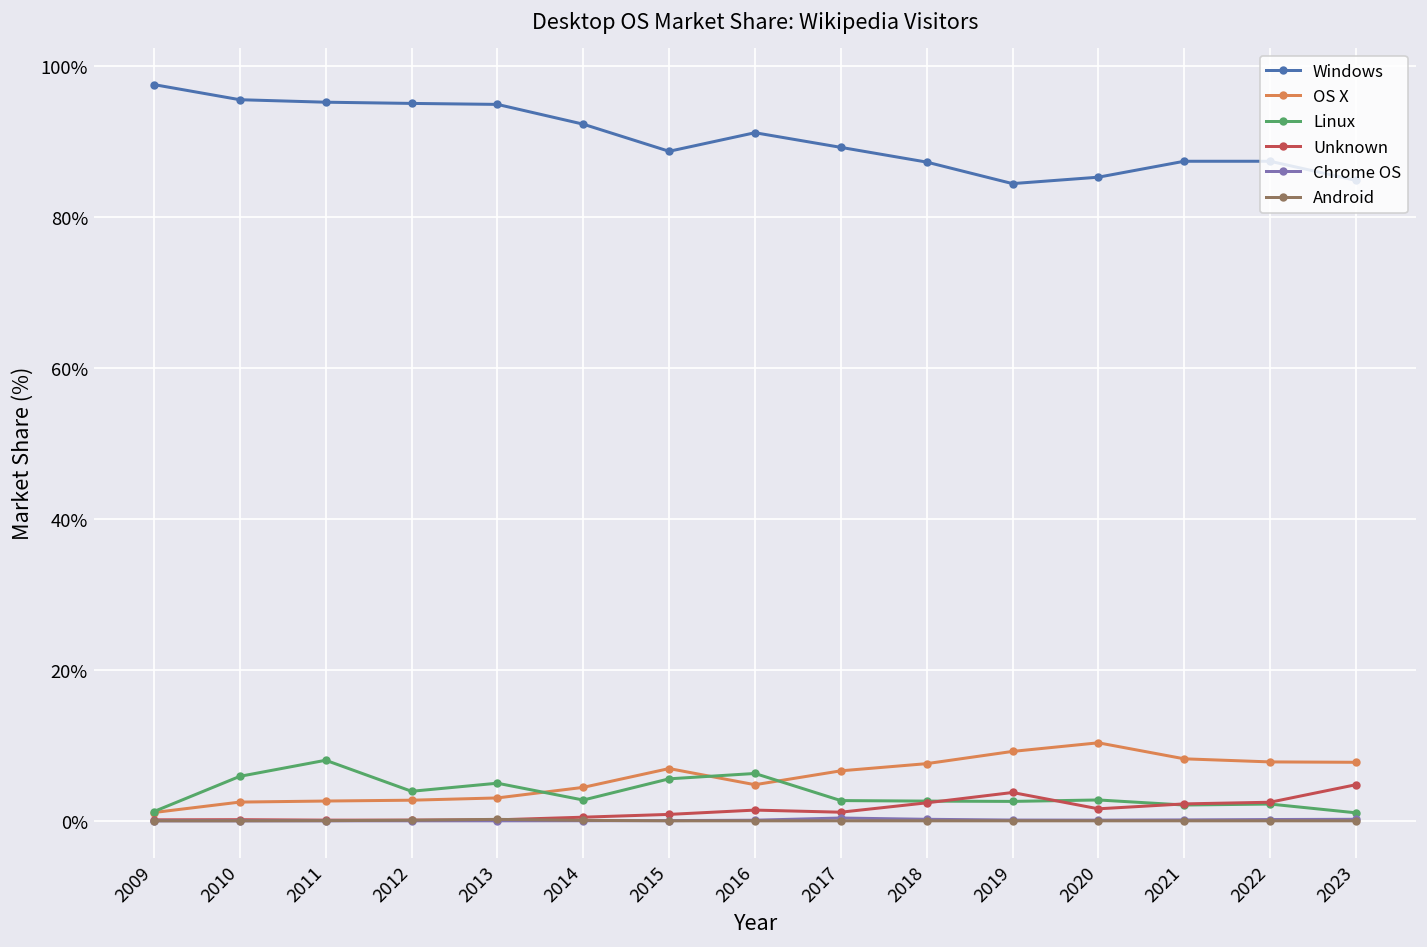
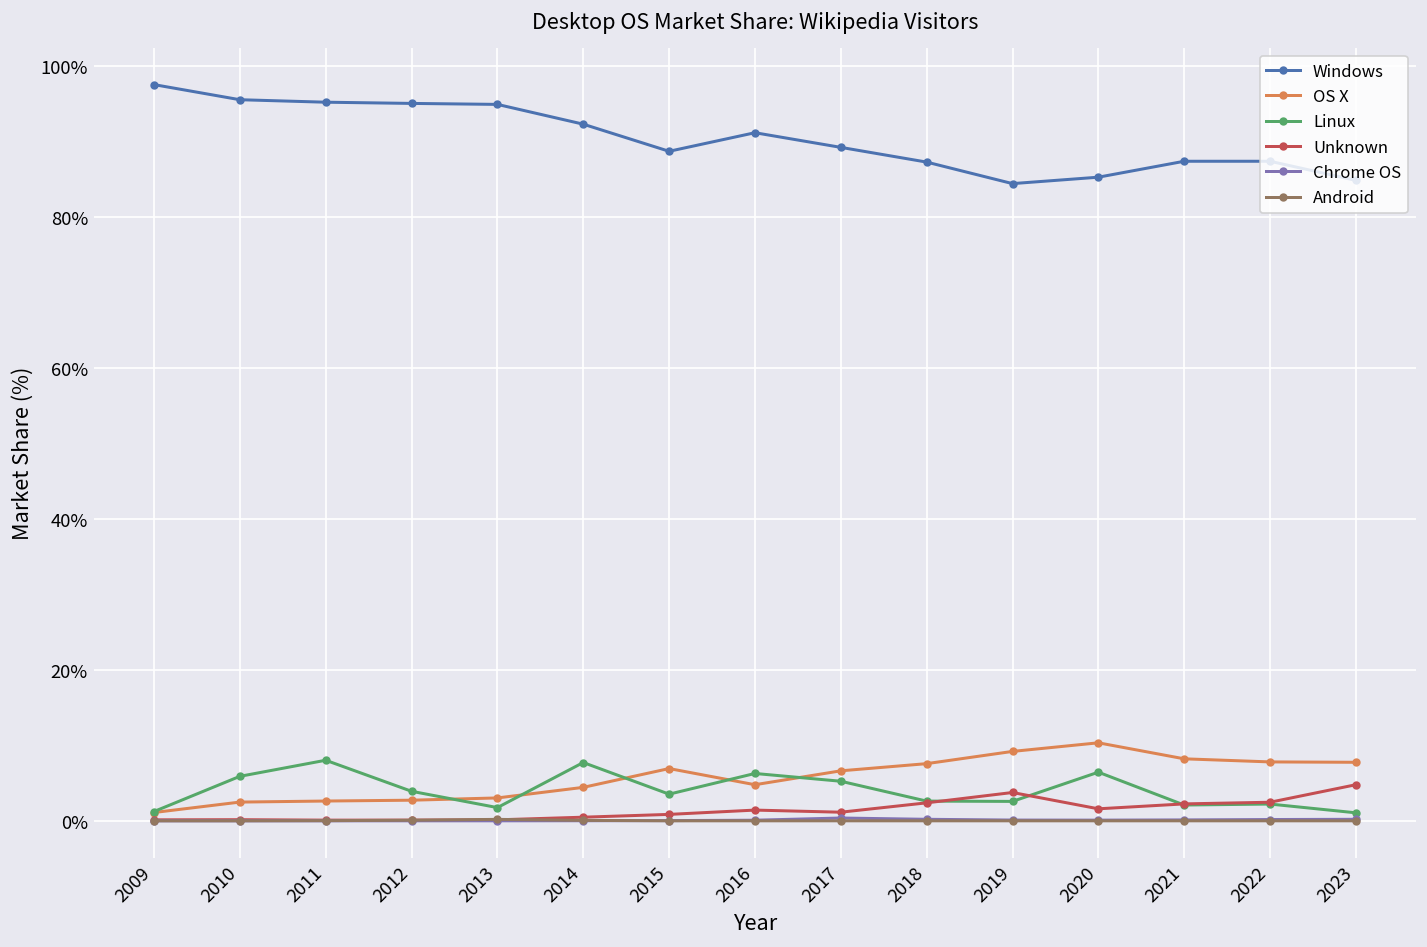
Linux, 2013: 5% -> 2%
Linux, 2014: 3% -> 8%
Linux, 2015: 6% -> 4%
Linux, 2017: 3% -> 5%
Linux, 2020: 3% -> 6%
